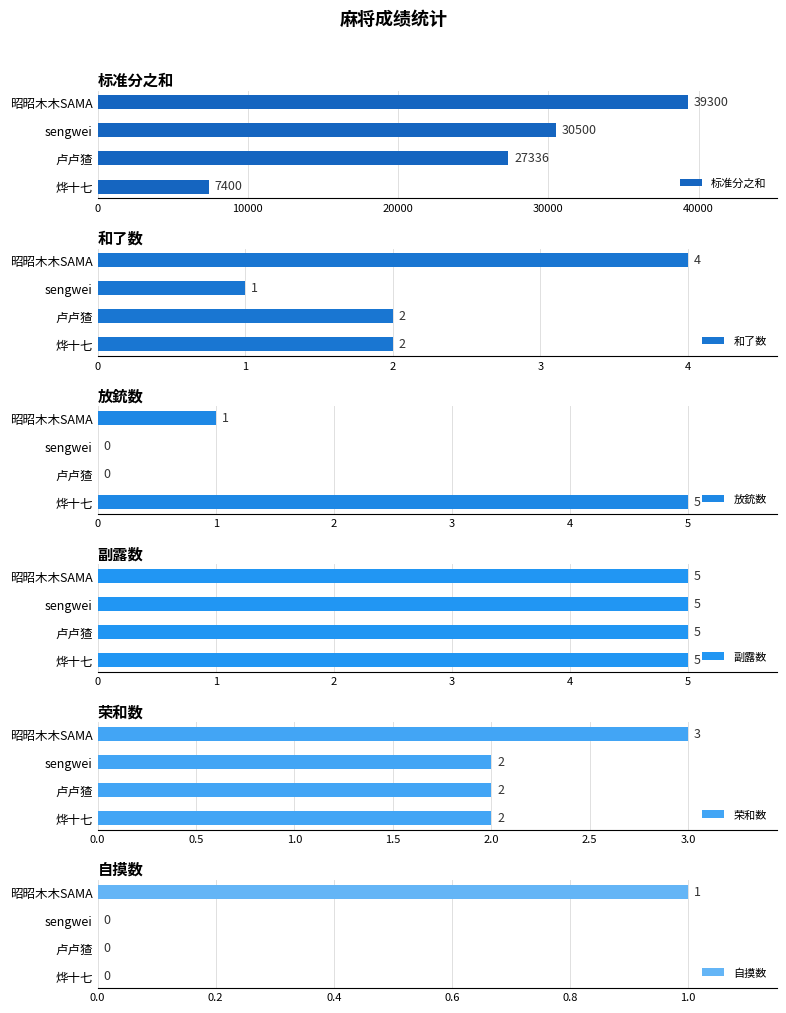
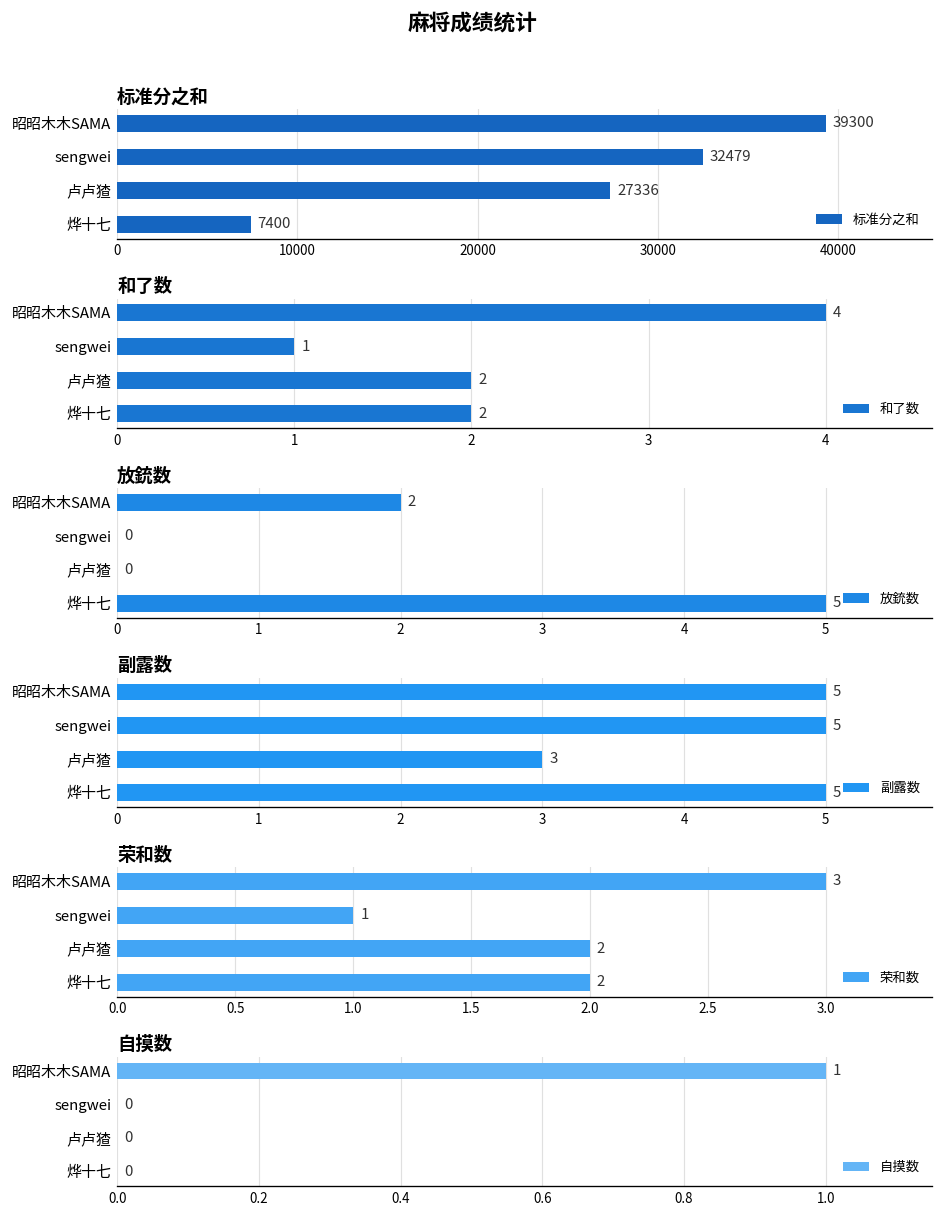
标准分之和, sengwei: 30500 -> 32479
放銃数, 昭昭木木SAMA: 1 -> 2
副露数, 卢卢猹: 5 -> 3
荣和数, sengwei: 2 -> 1
